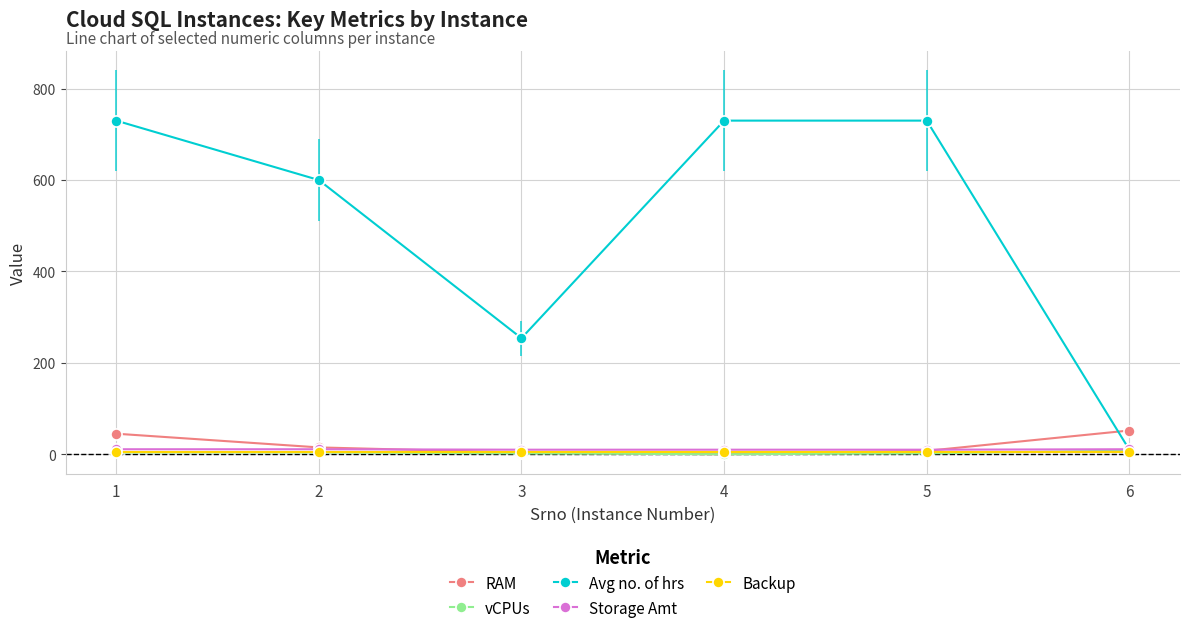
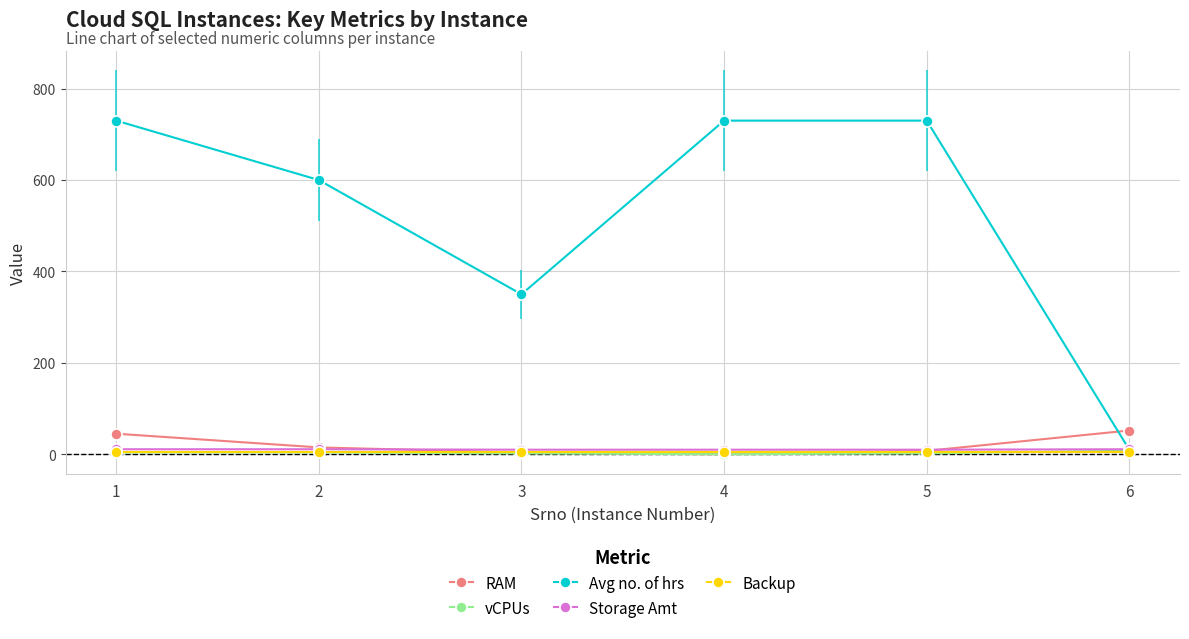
Avg no. of hrs, 3: 250 -> 350
